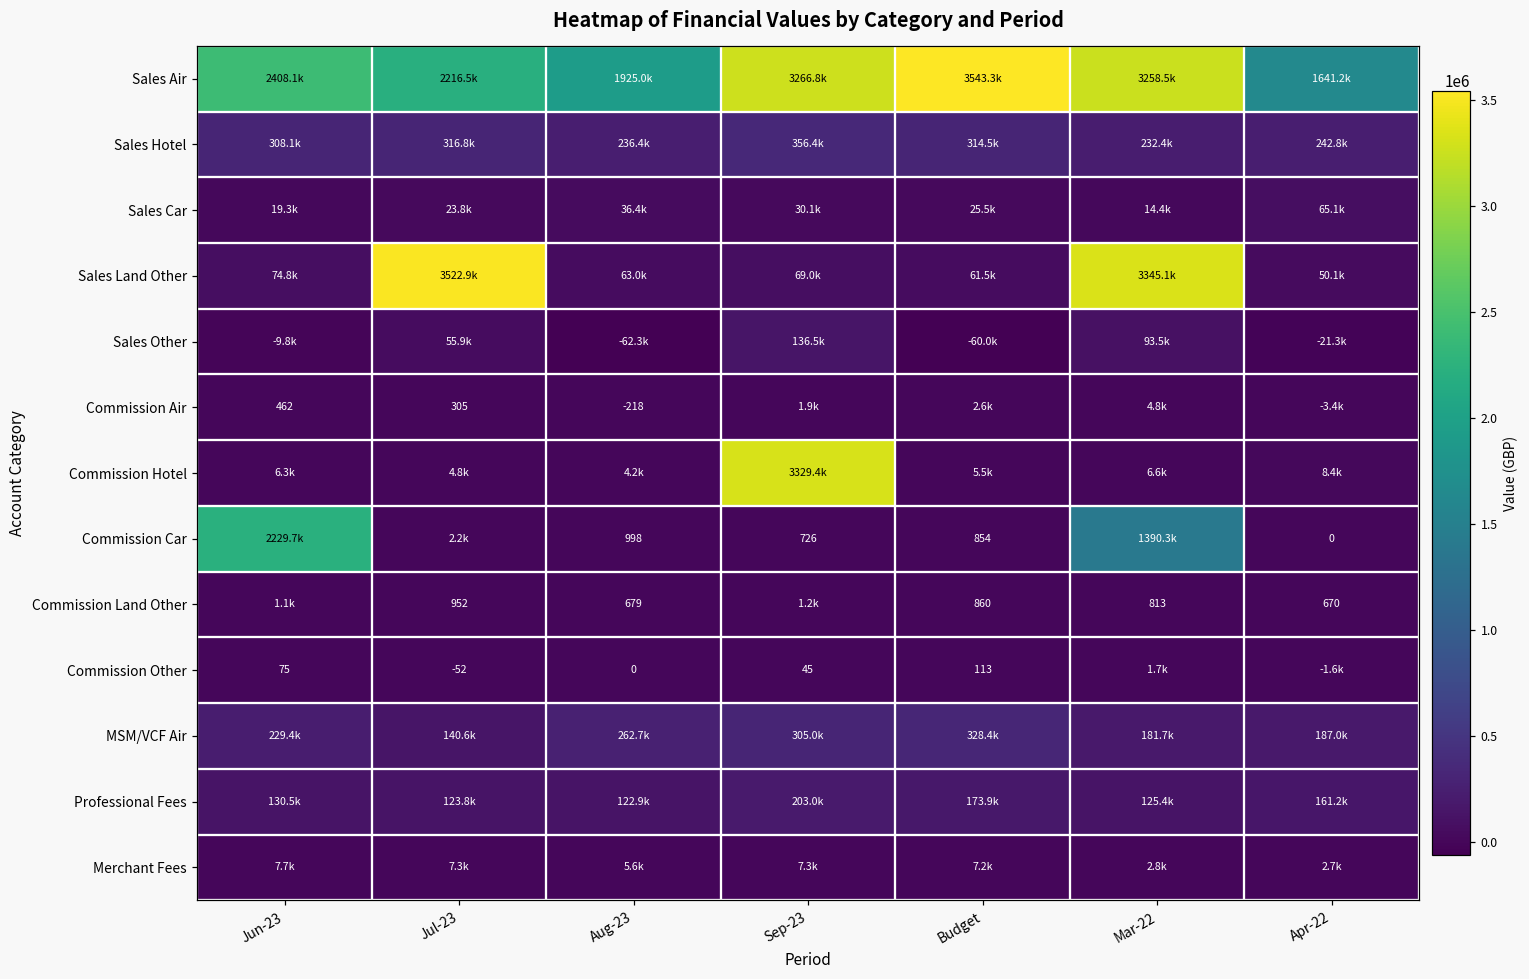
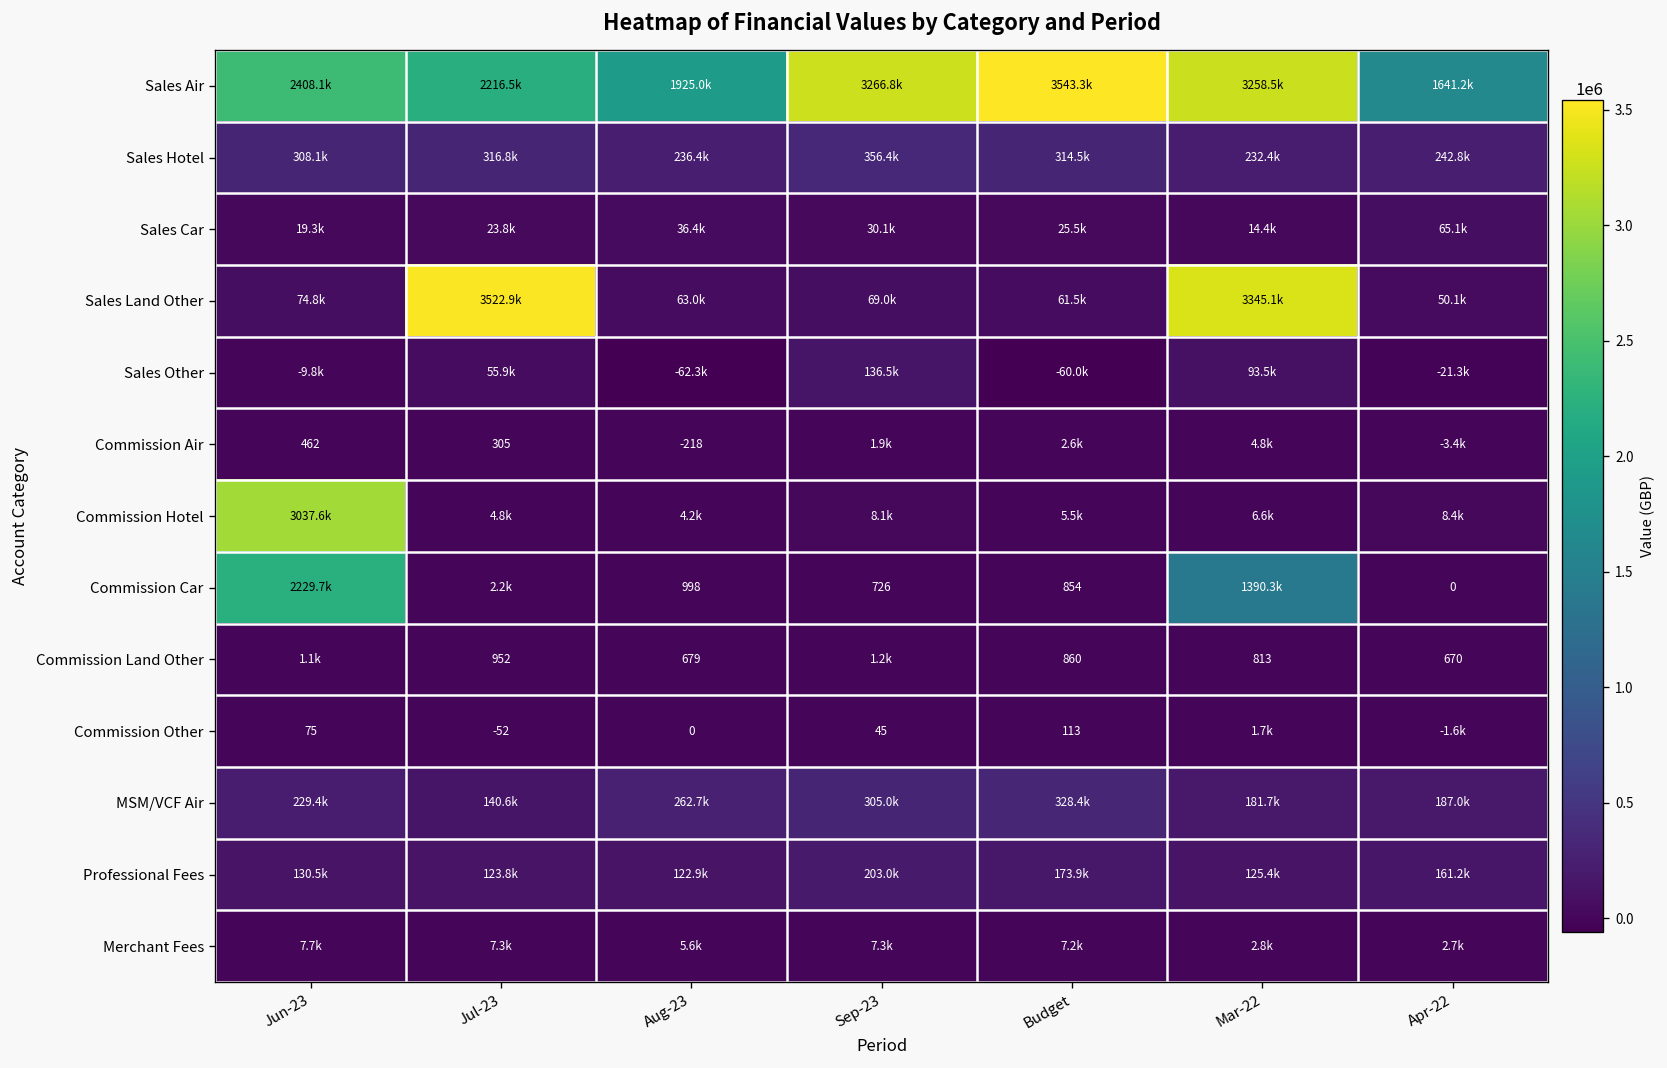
Commission Hotel, Jun-23: 6.3k -> 3037.6k
Commission Hotel, Sep-23: 3329.4k -> 8.1k
